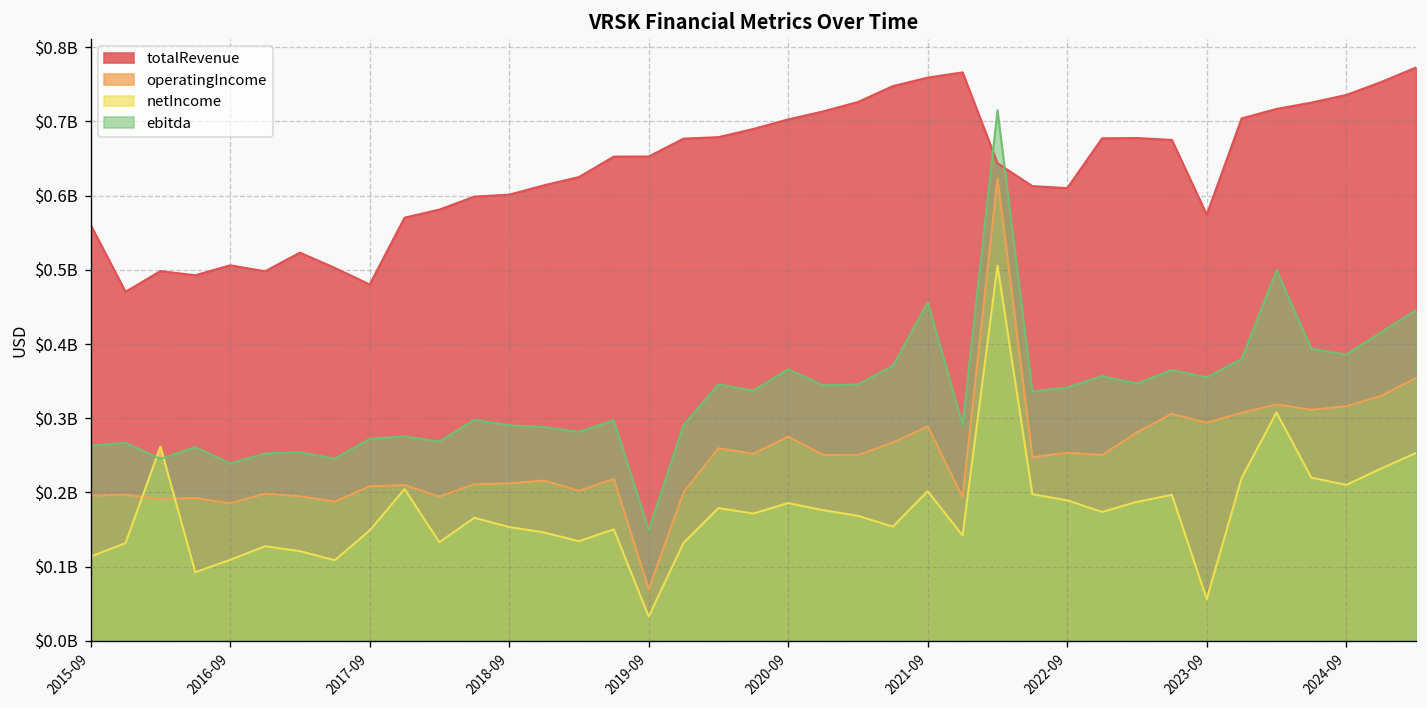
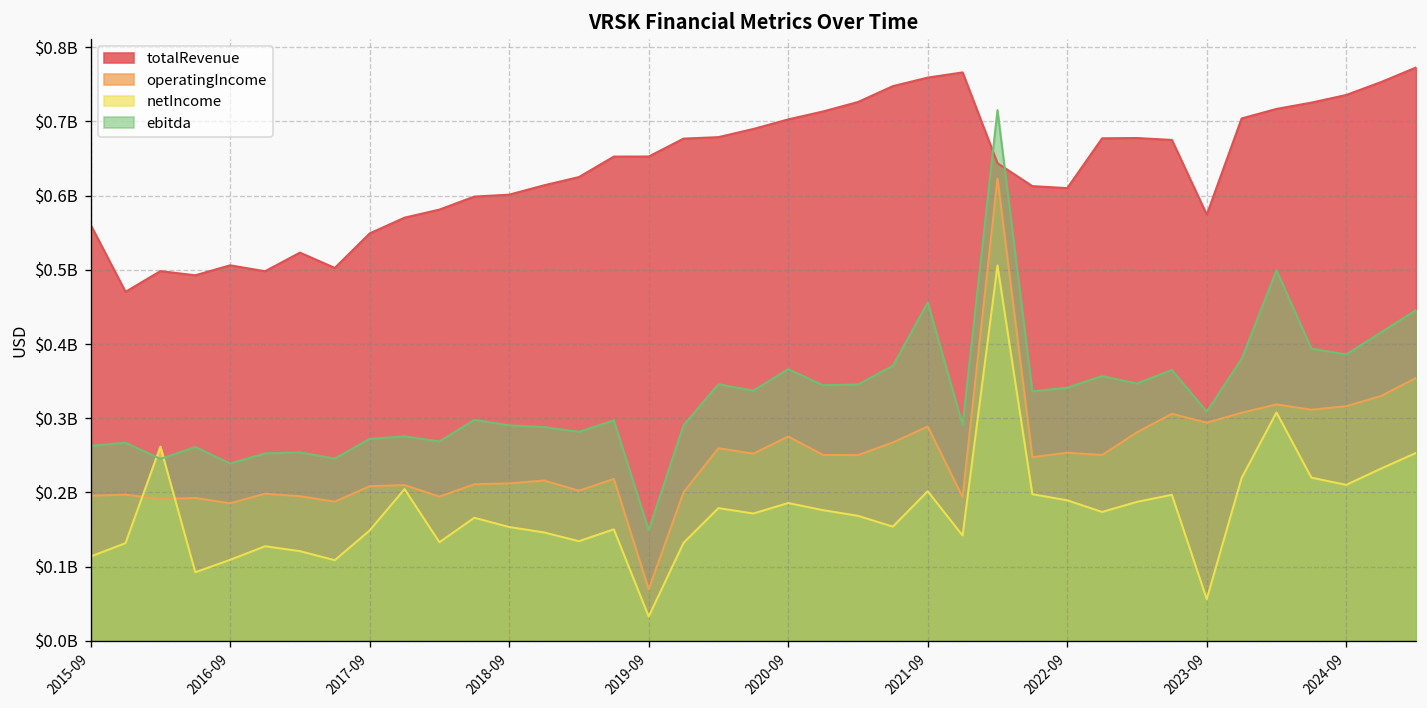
totalRevenue, 2017-09: $480000000 -> $550000000
ebitda, 2023-09: $360000000 -> $310000000
